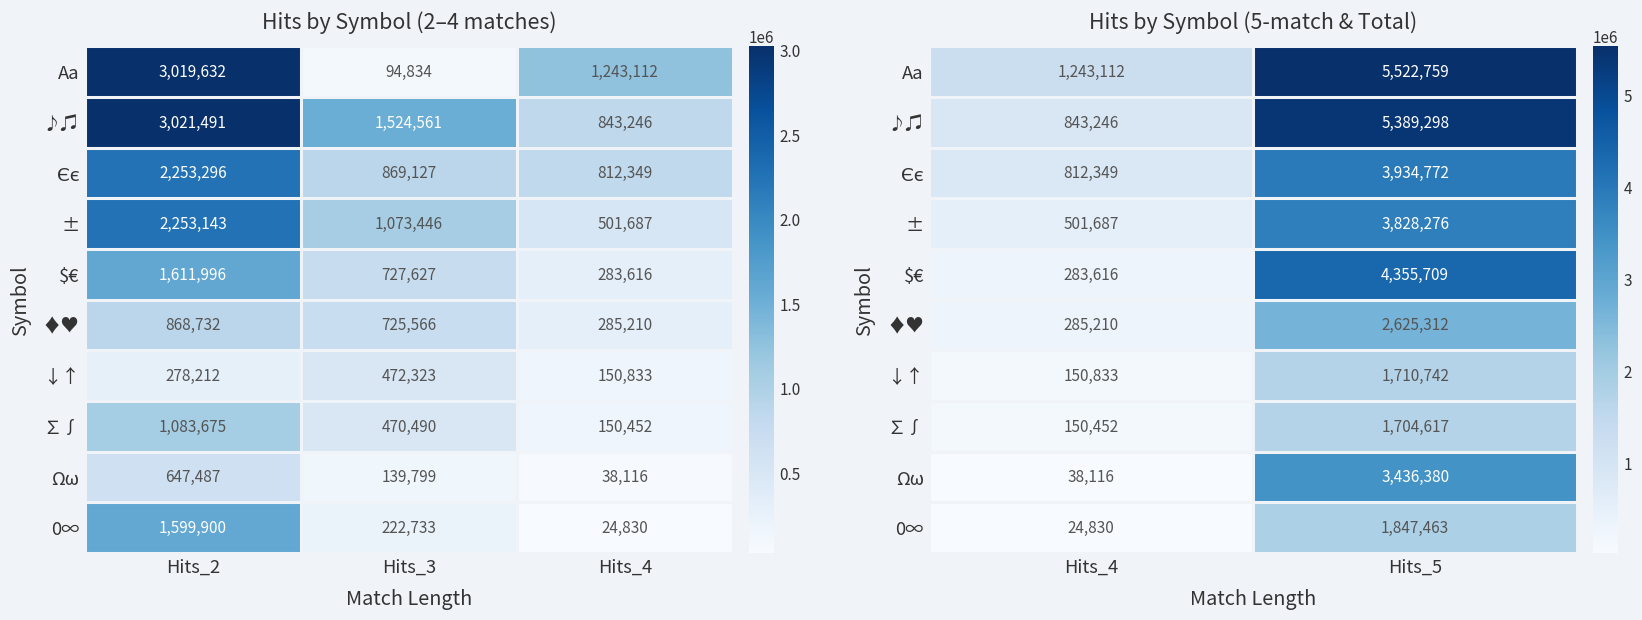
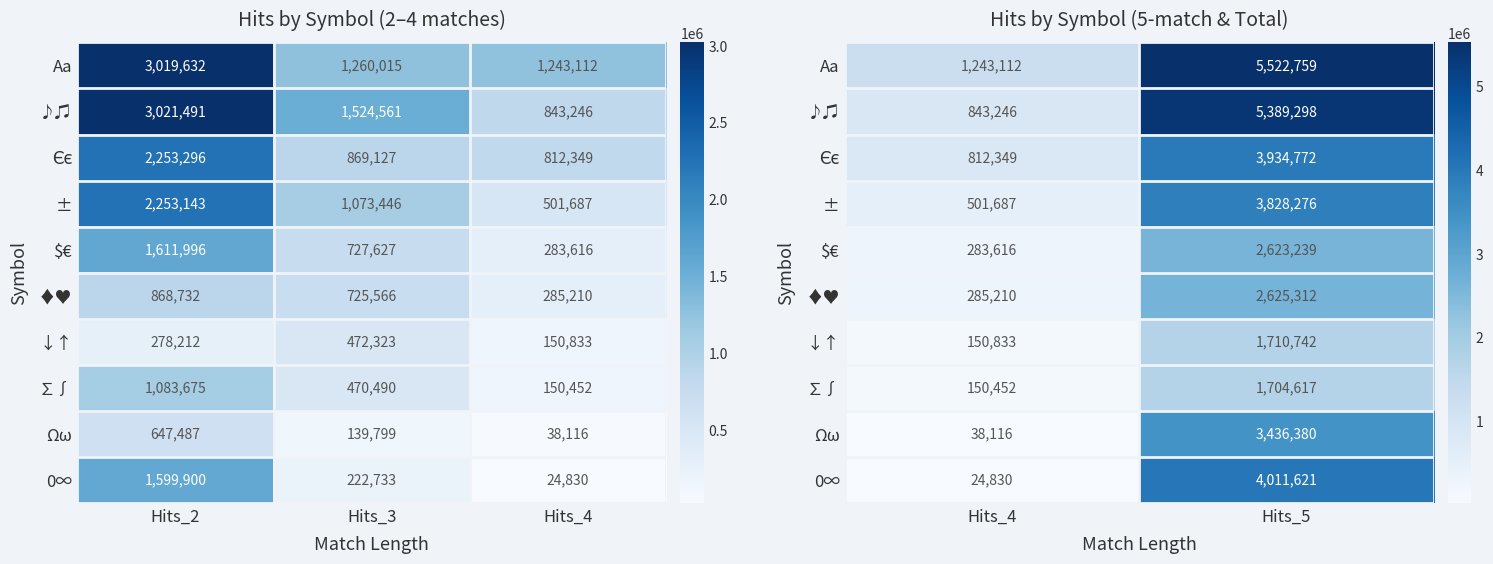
Hits by Symbol (2–4 matches), Aa, Hits_3: 94,834 -> 1,260,015
Hits by Symbol (5-match & Total), $€, Hits_5: 4,355,709 -> 2,623,239
Hits by Symbol (5-match & Total), 0∞, Hits_5: 1,847,463 -> 4,011,621
